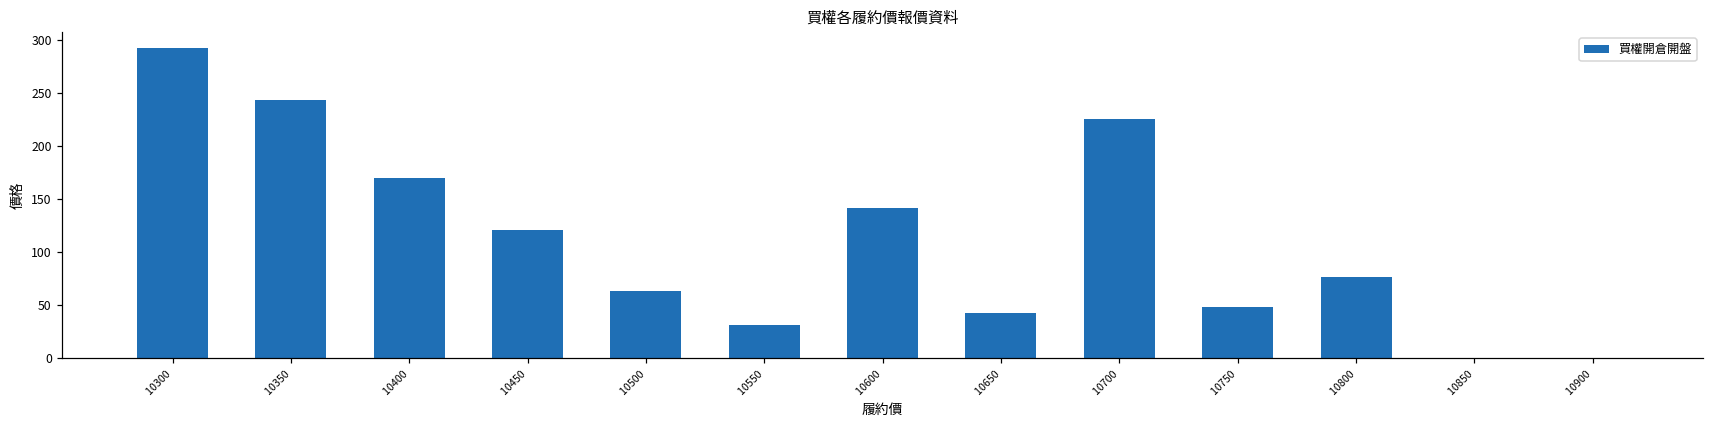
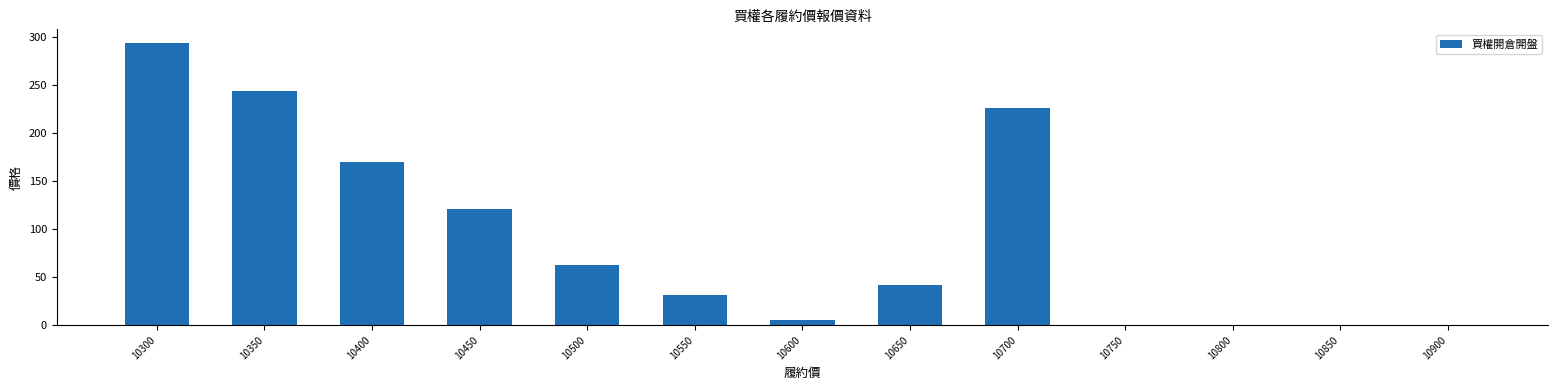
10600: 140 -> 10
10750: 50 -> 0
10800: 80 -> 0
